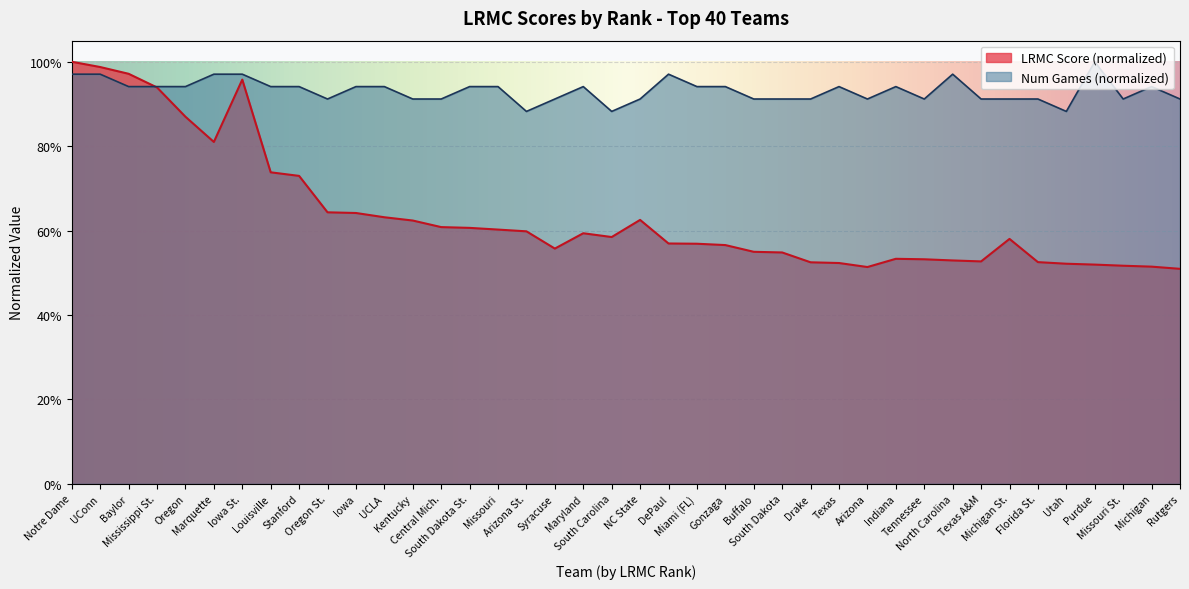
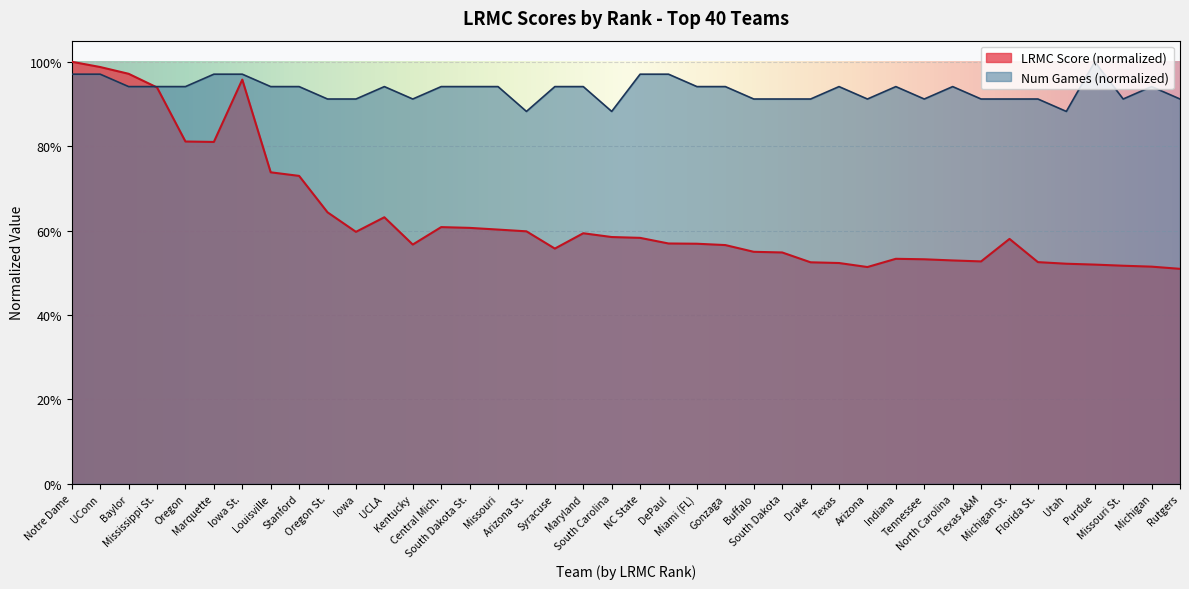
LRMC Score (normalized), Oregon: 87% -> 81%
LRMC Score (normalized), Iowa: 64% -> 60%
Num Games (normalized), Iowa: 94% -> 91%
LRMC Score (normalized), Kentucky: 62% -> 57%
Num Games (normalized), Central Mich.: 91% -> 94%
Num Games (normalized), Syracuse: 91% -> 94%
LRMC Score (normalized), NC State: 63% -> 58%
Num Games (normalized), NC State: 91% -> 97%
Num Games (normalized), North Carolina: 97% -> 94%
